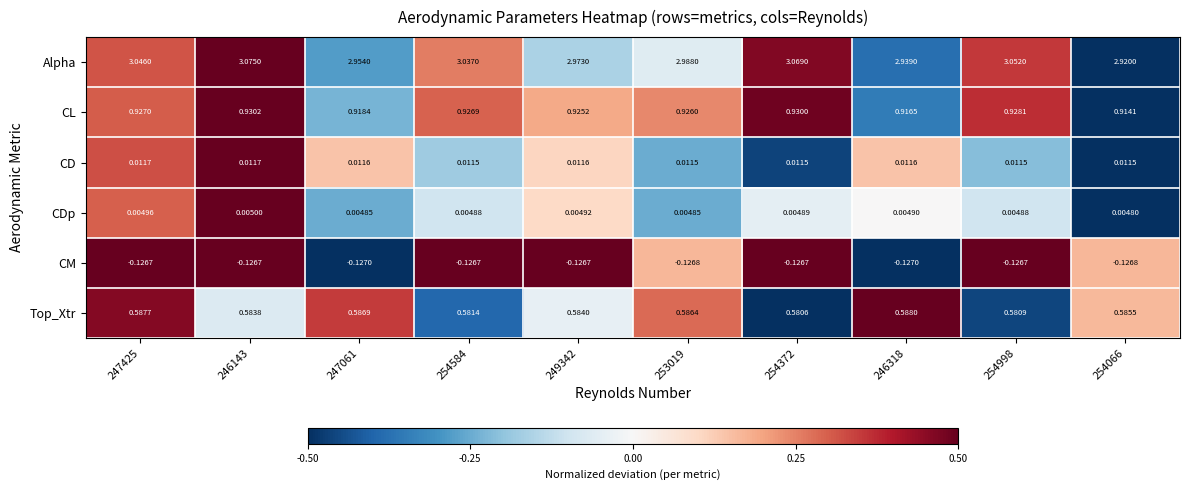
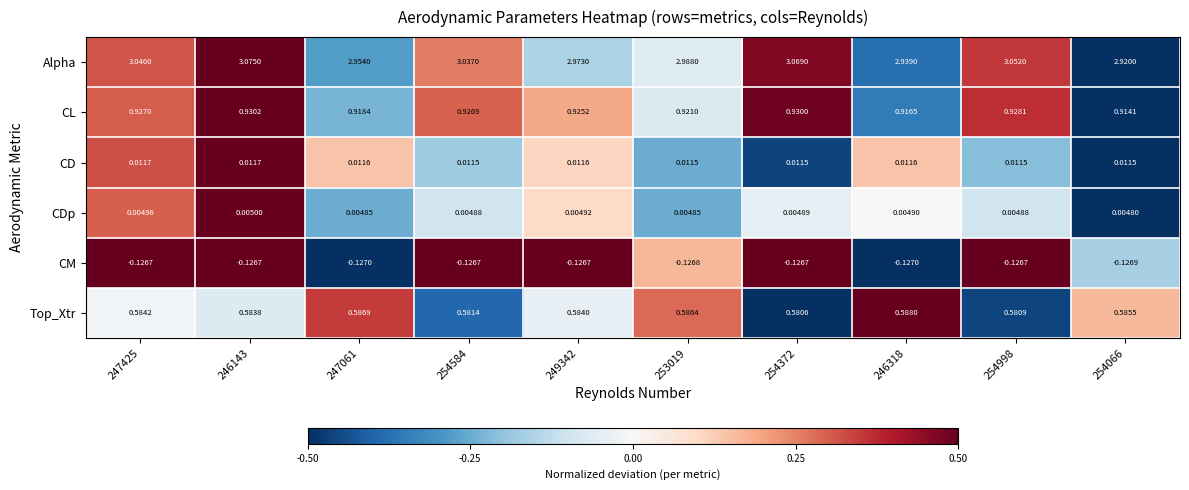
CL, 253019: 0.9260 -> 0.9210
CM, 254066: -0.1268 -> -0.1269
Top_Xtr, 247425: 0.5877 -> 0.5842
